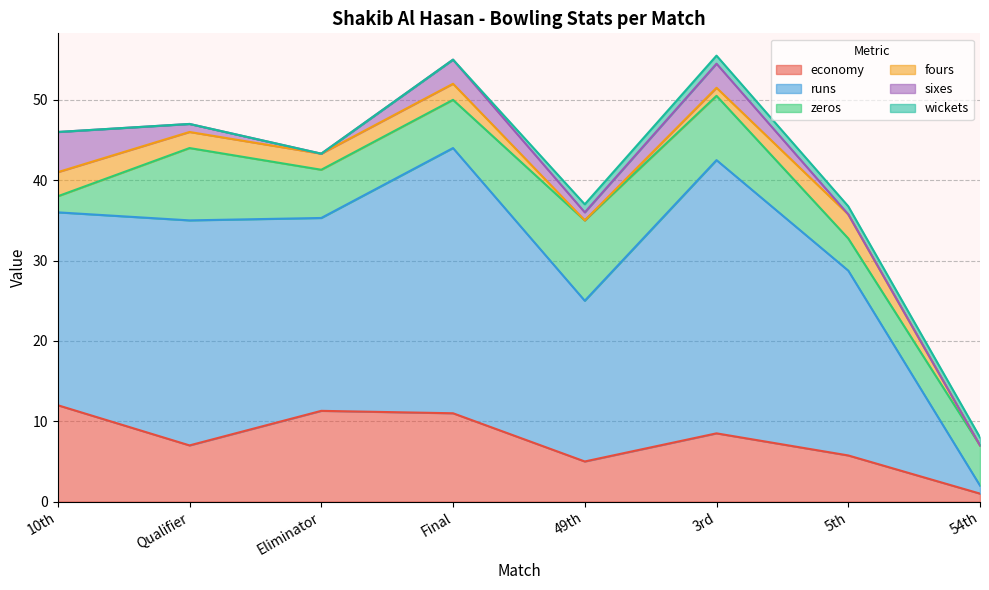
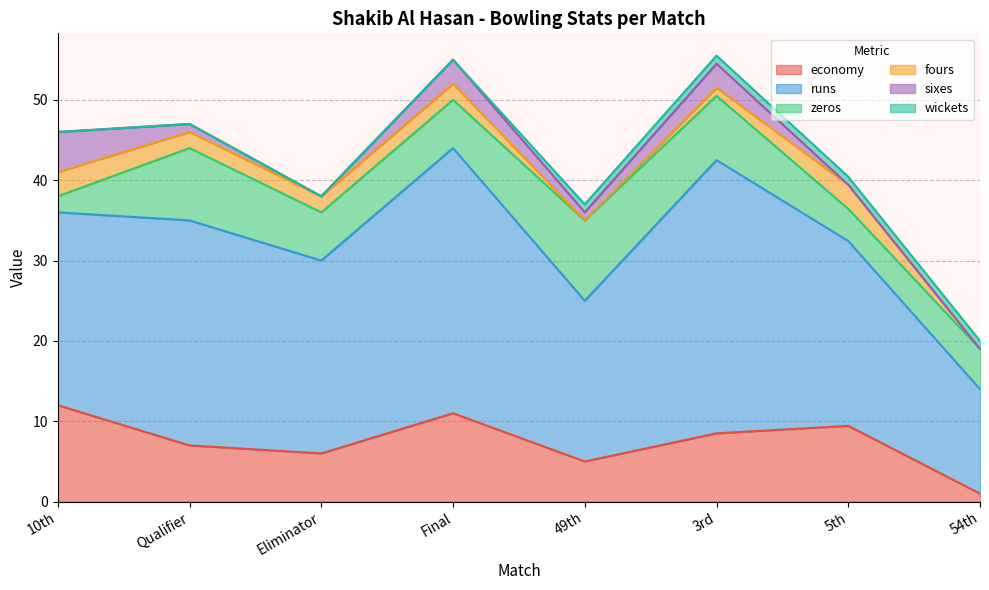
economy, Eliminator: 11 -> 6
economy, 5th: 6 -> 9
runs, 54th: 1 -> 13
